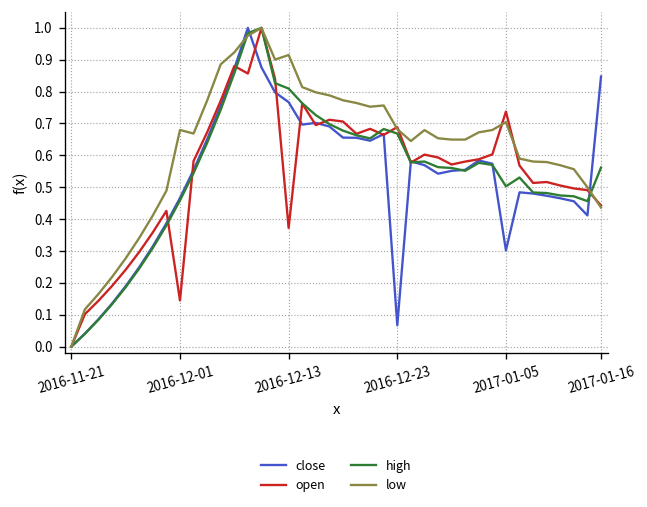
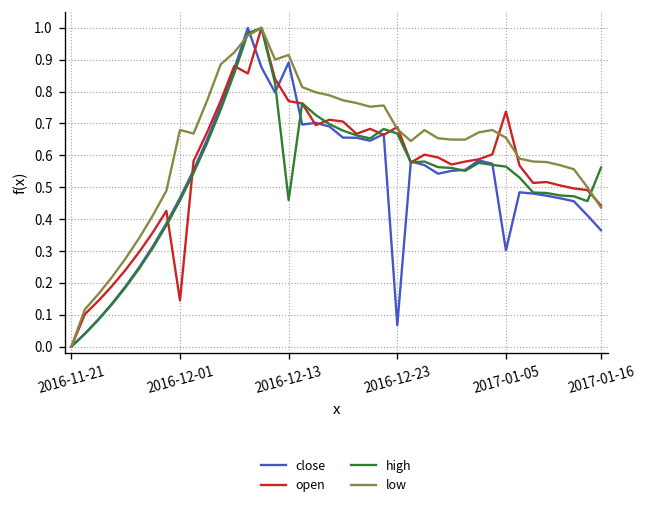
close, 2016-12-13: 0.77 -> 0.89
open, 2016-12-13: 0.37 -> 0.77
high, 2016-12-13: 0.81 -> 0.46
high, 2017-01-05: 0.50 -> 0.56
low, 2017-01-05: 0.70 -> 0.66
close, 2017-01-16: 0.85 -> 0.37
